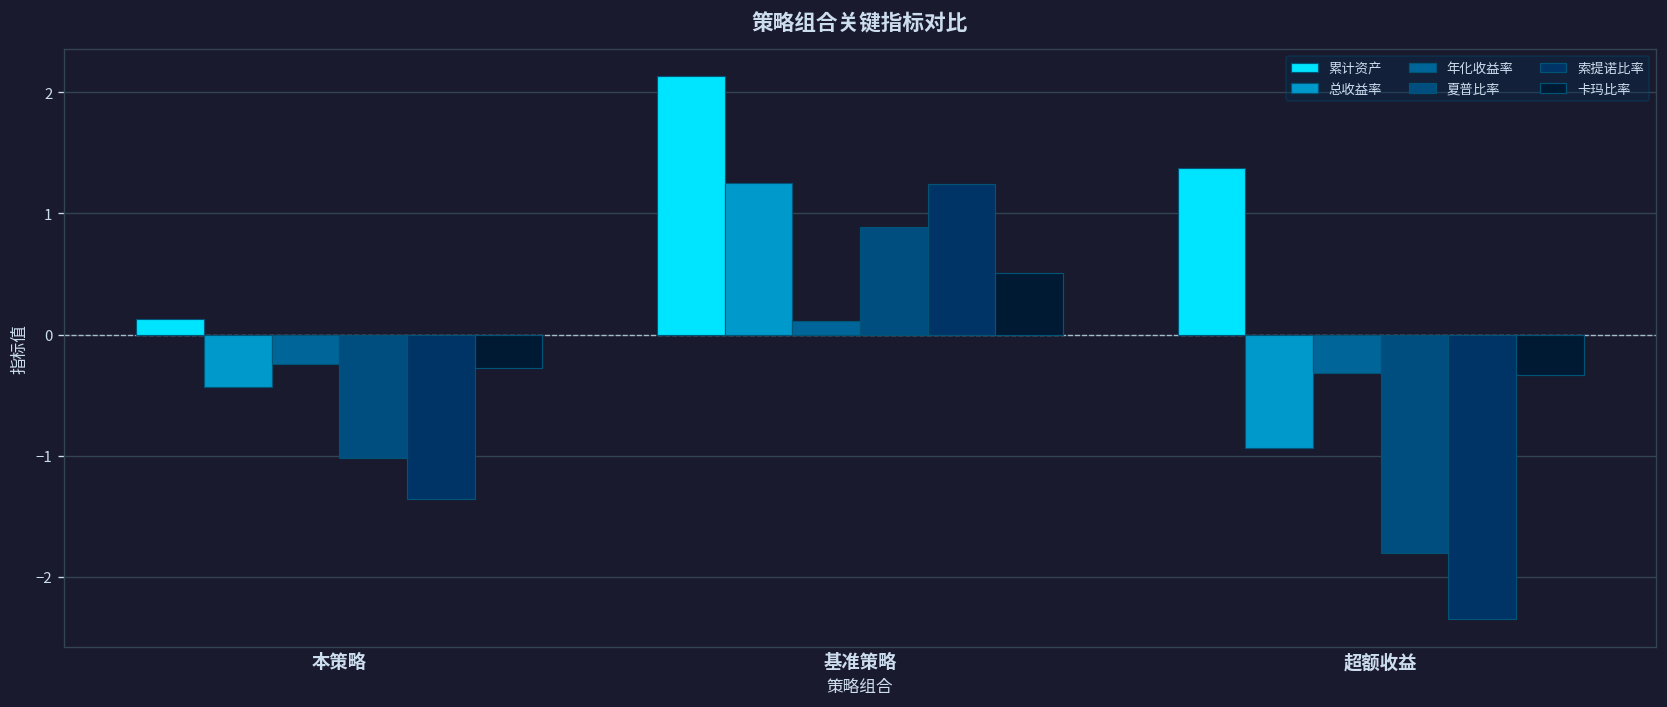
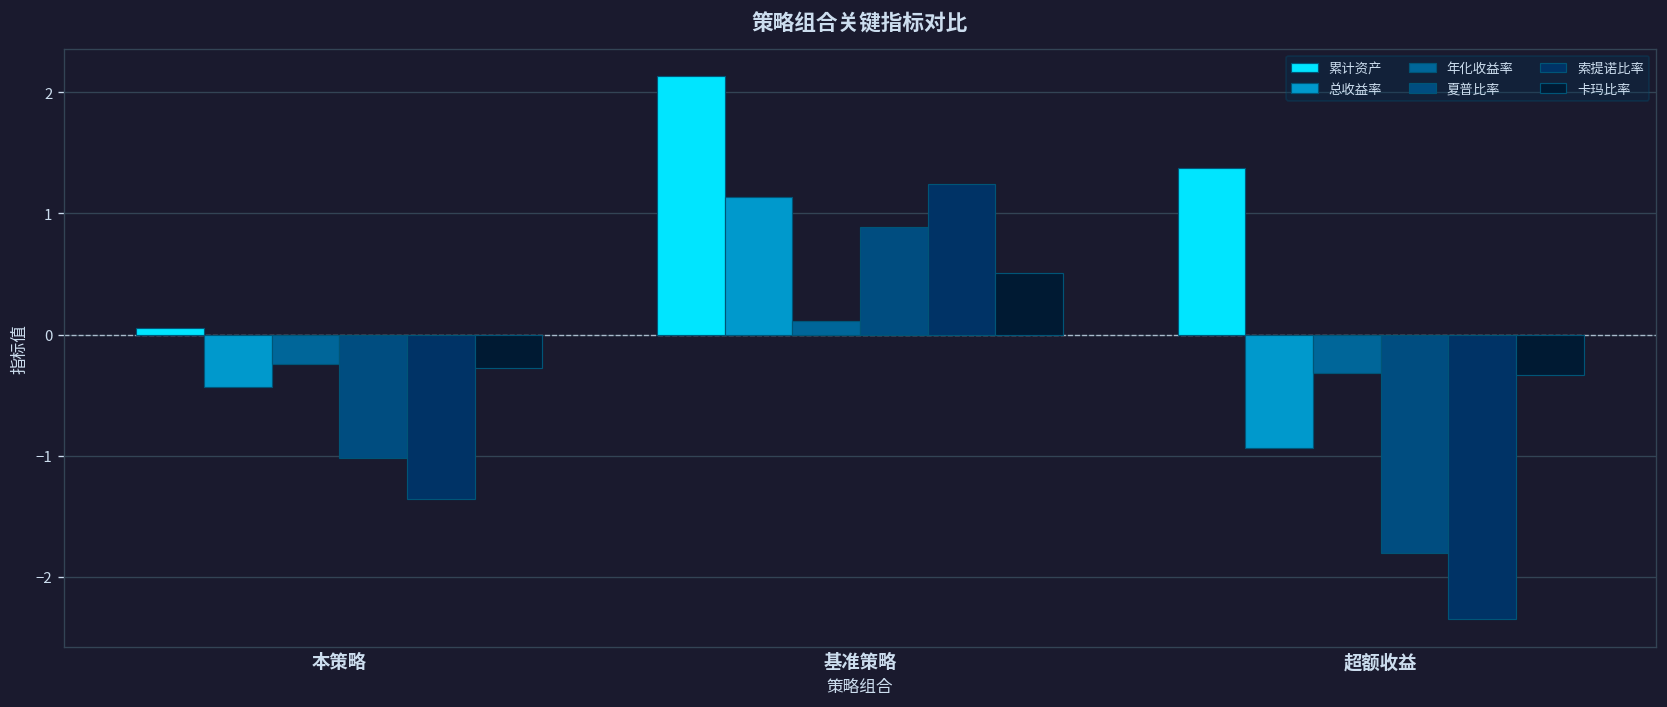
累计资产, 本策略: 0.13 -> 0.05
总收益率, 基准策略: 1.25 -> 1.14
